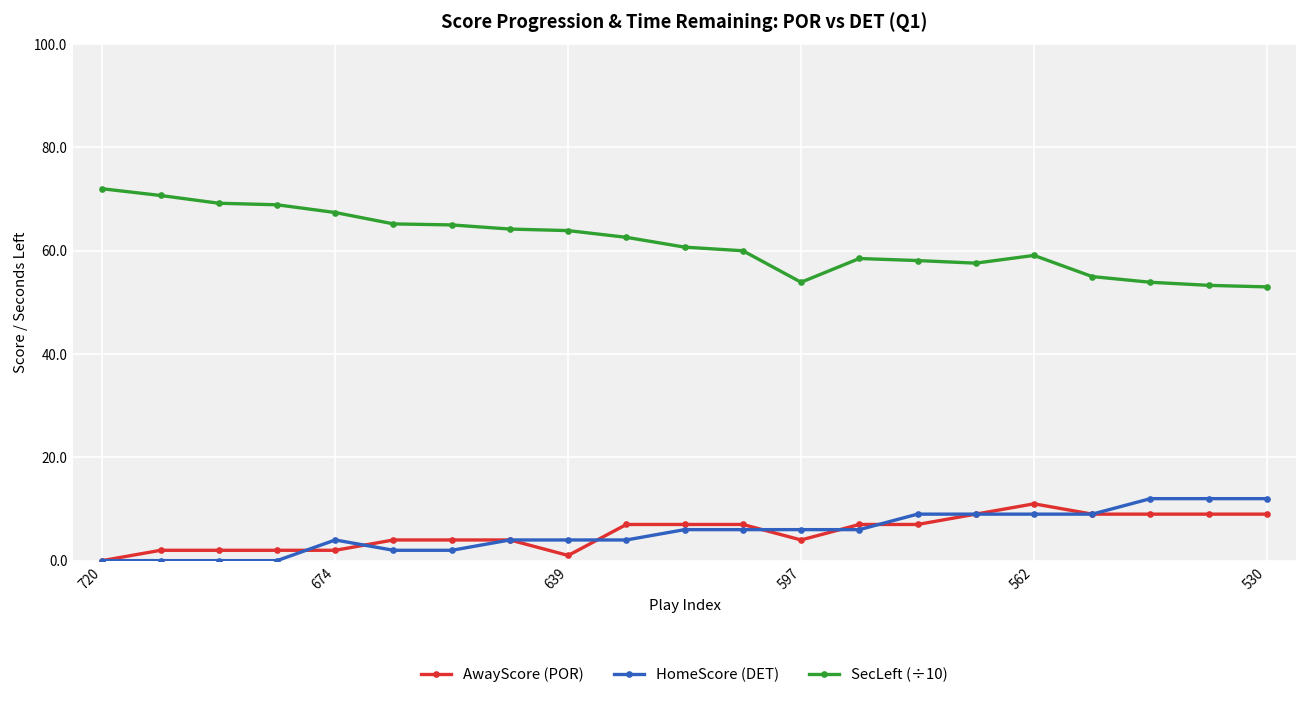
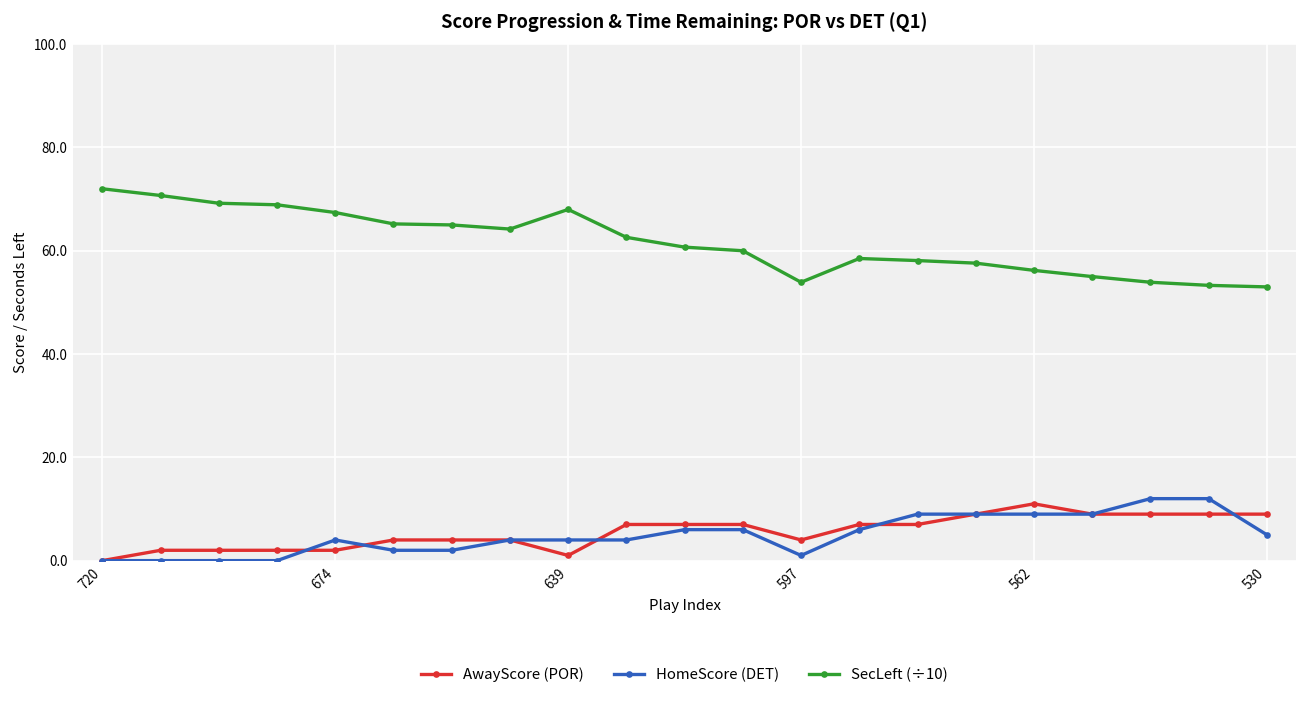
SecLeft (÷10), 639: 64 -> 68
HomeScore (DET), 597: 6 -> 1
SecLeft (÷10), 562: 59 -> 56
HomeScore (DET), 530: 12 -> 5
